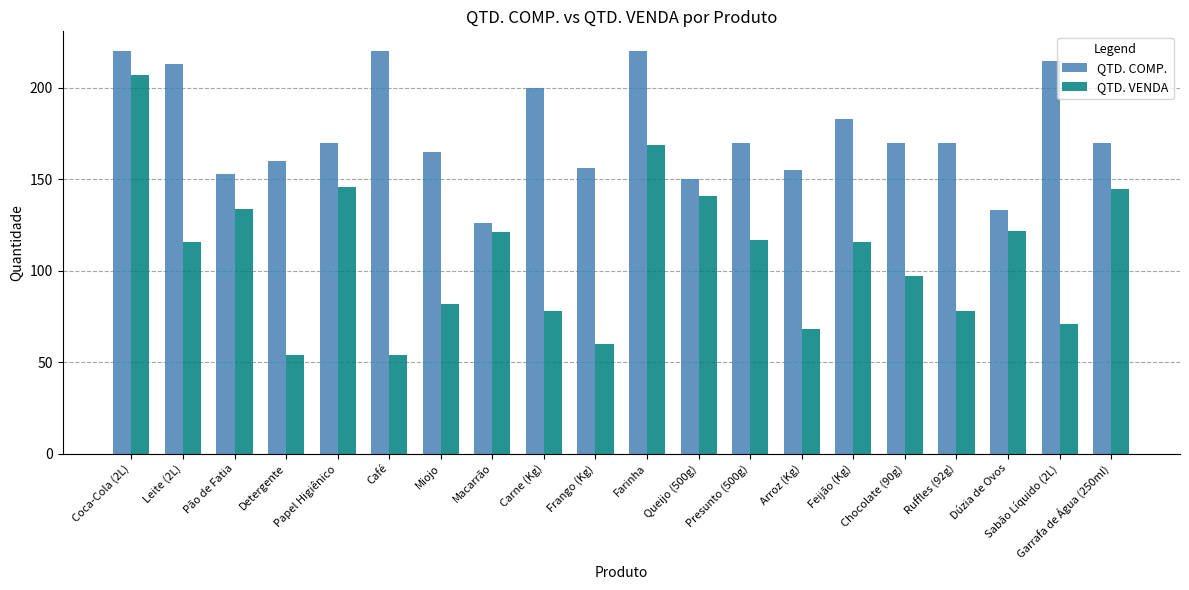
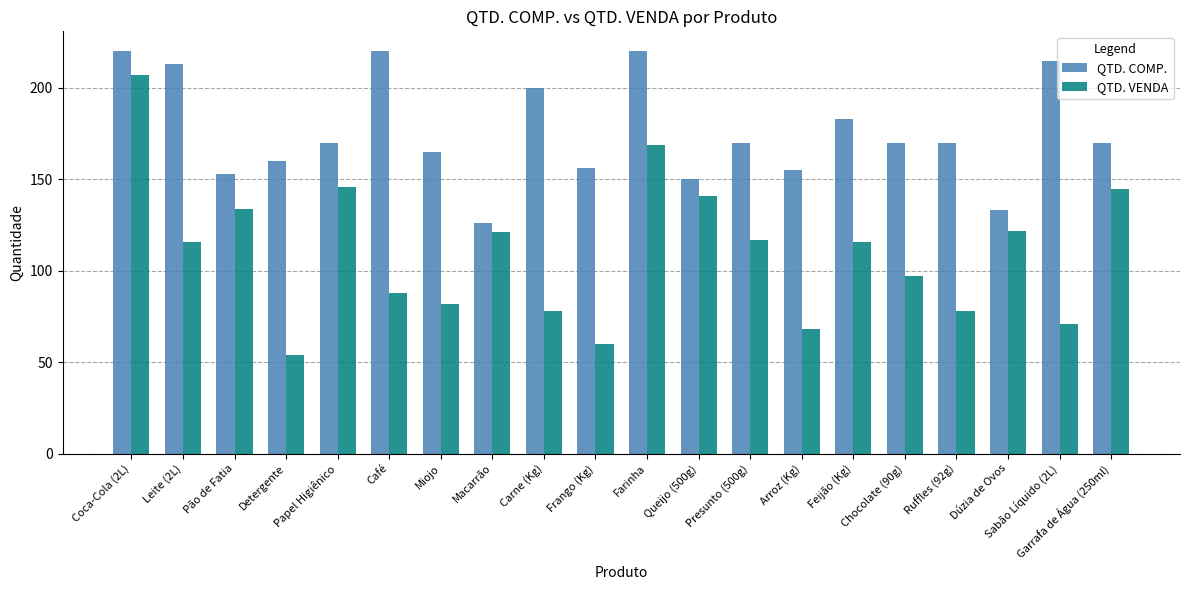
QTD. VENDA, Café: 54 -> 88
